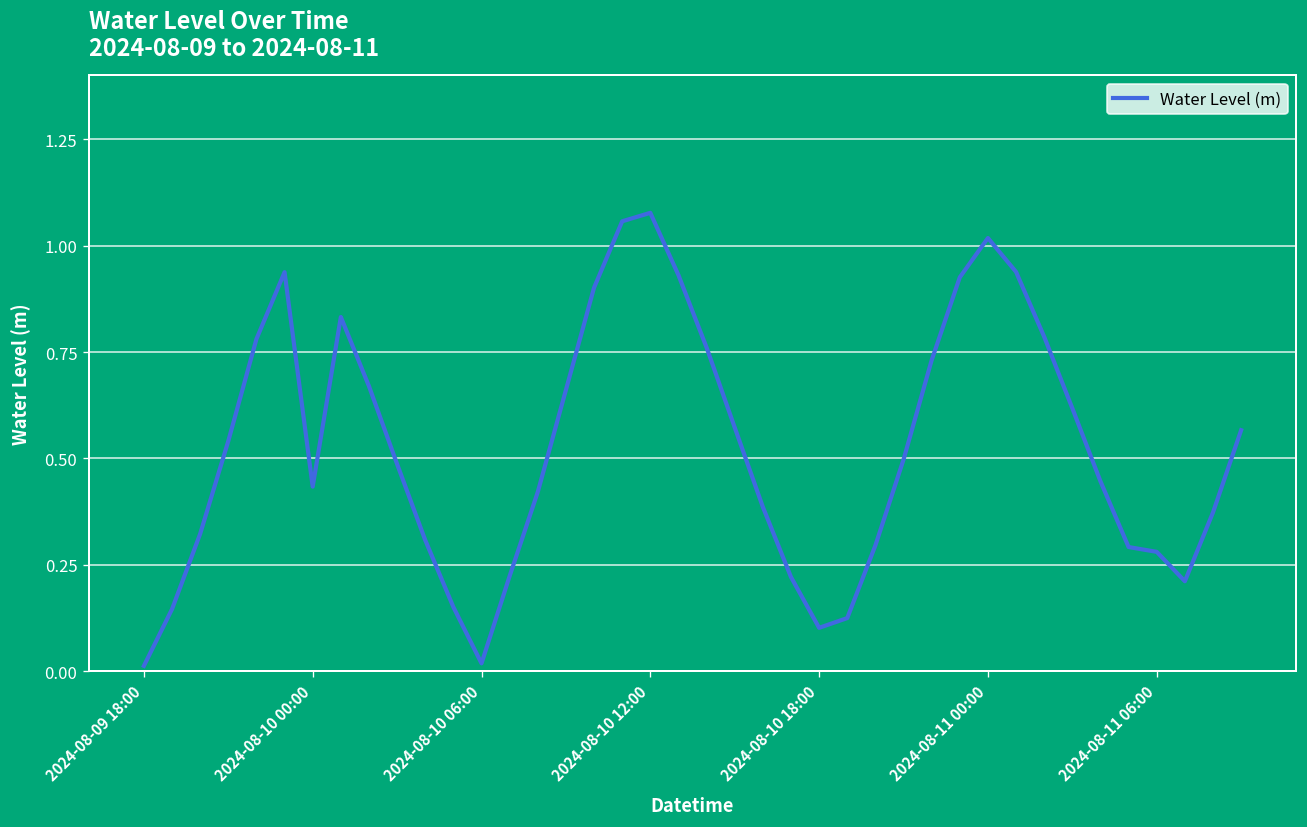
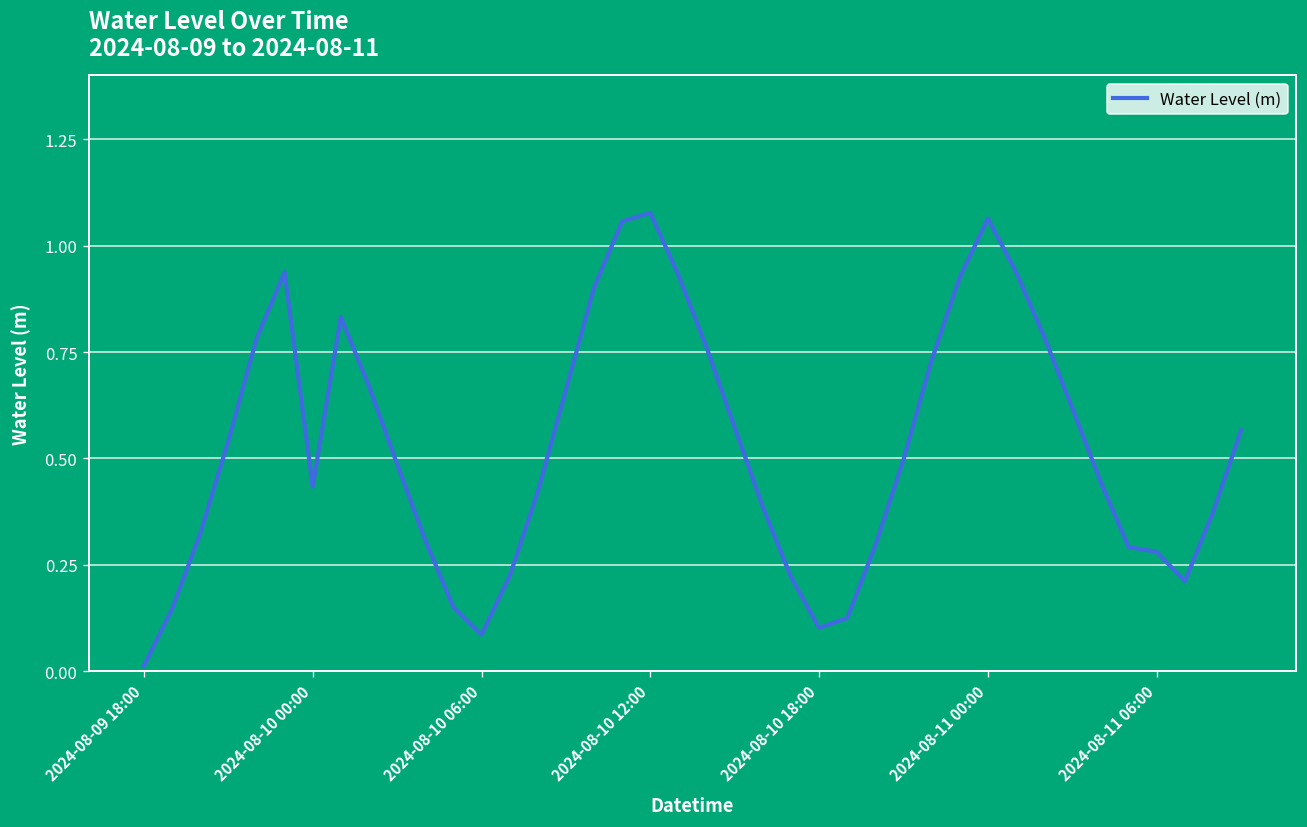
2024-08-10 06:00: 0.02 -> 0.09
2024-08-11 00:00: 1.02 -> 1.06
